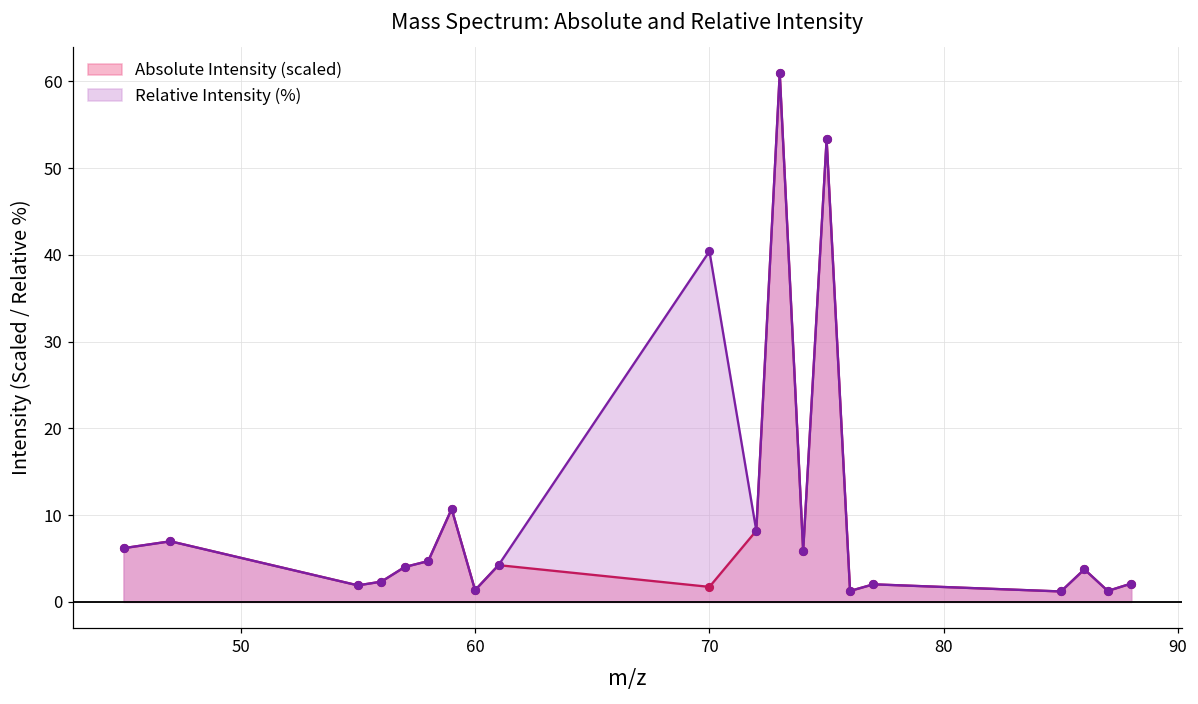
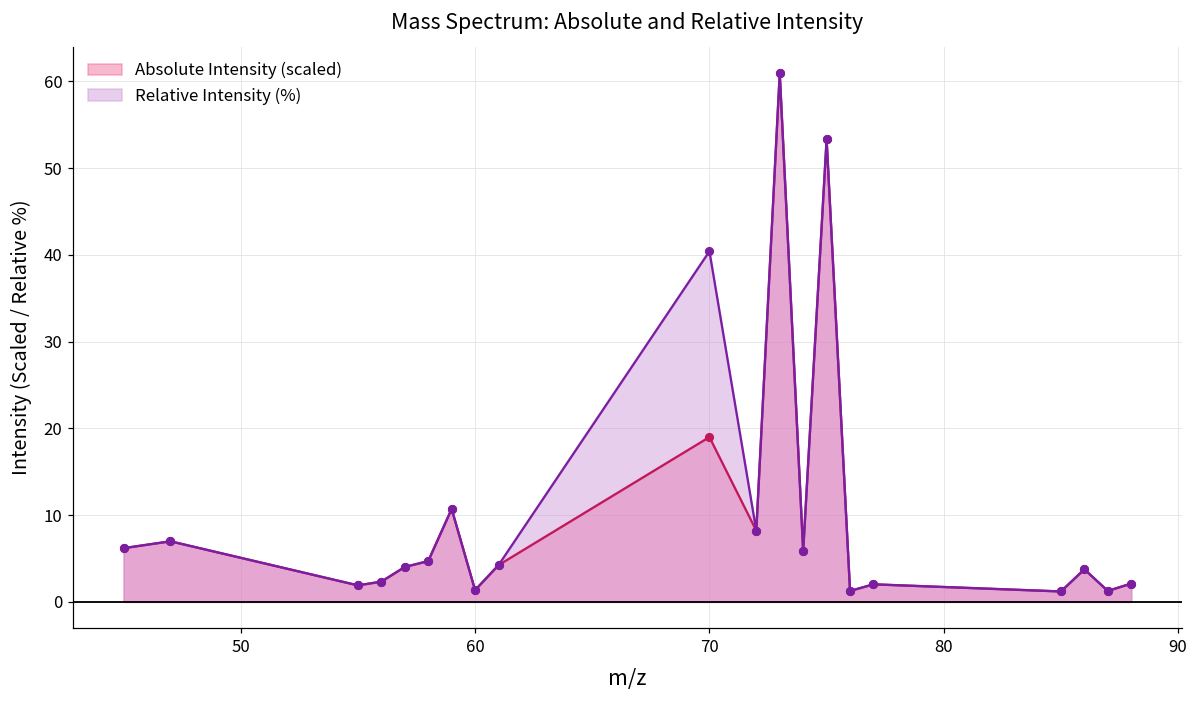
Absolute Intensity (scaled), 70: 2 -> 19
